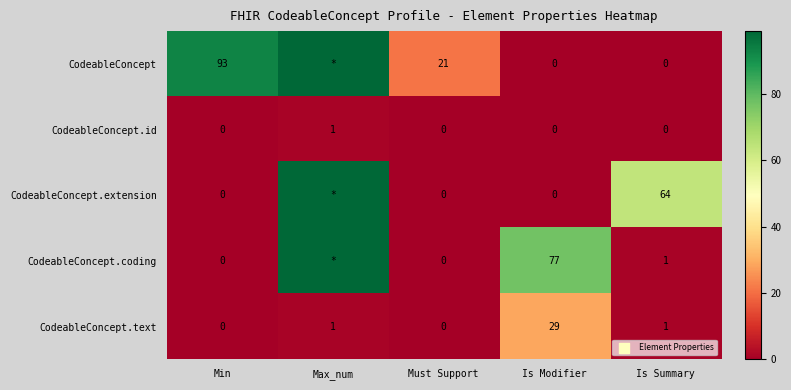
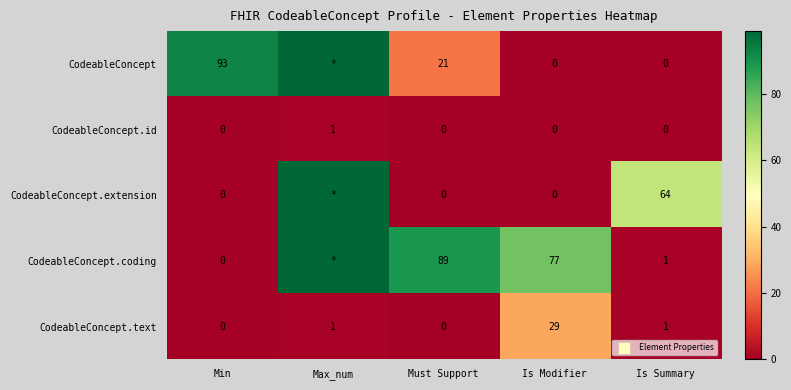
CodeableConcept.coding, Must Support: 0 -> 89
